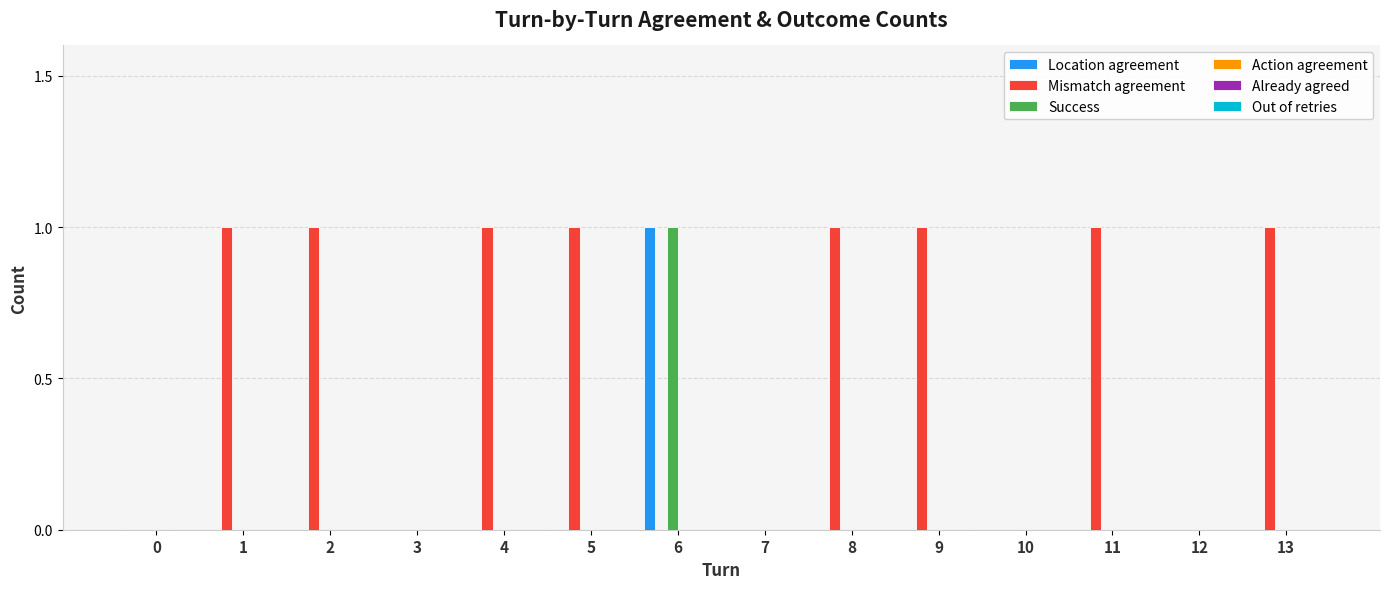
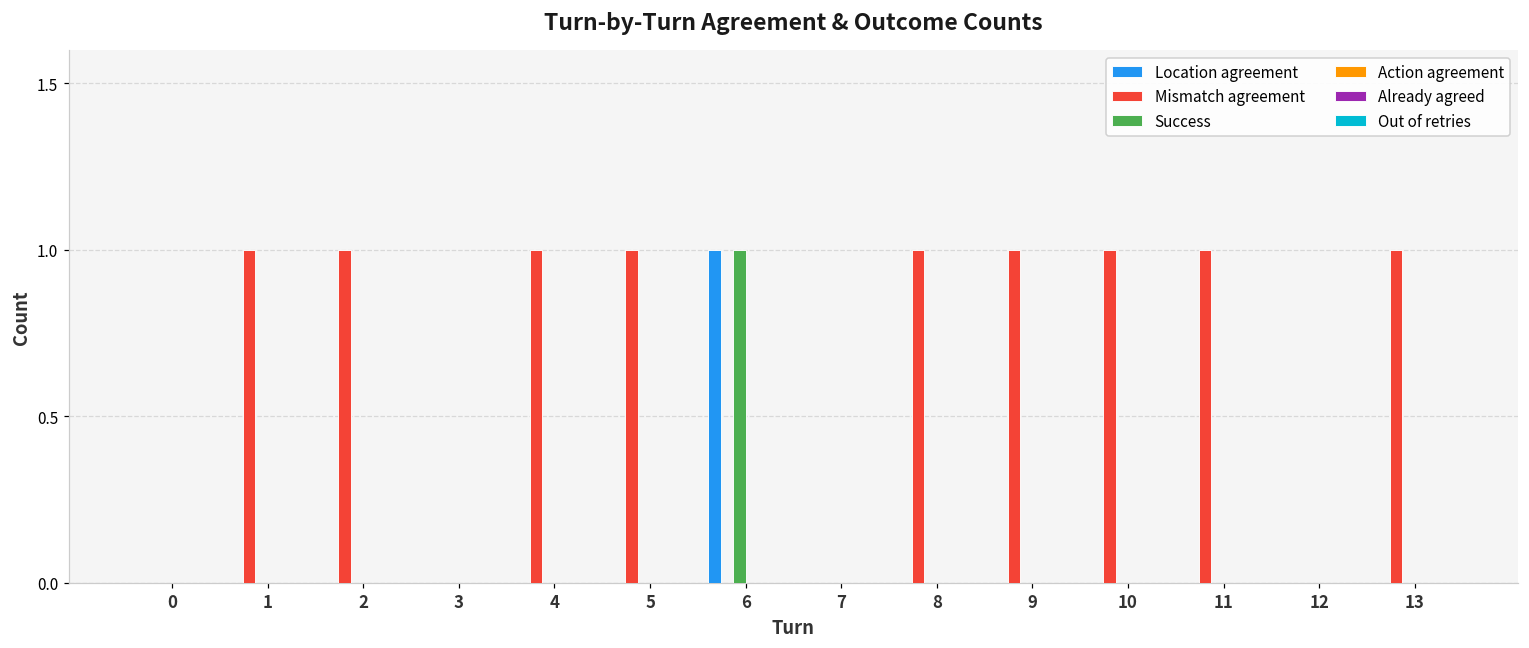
Mismatch agreement, 10: 0 -> 1
